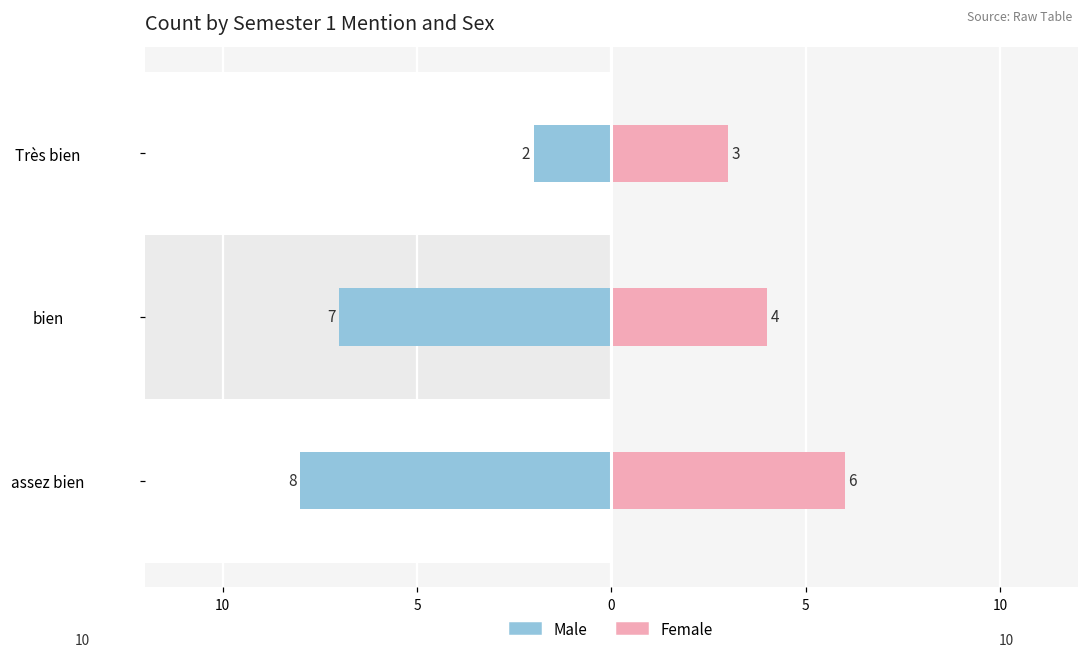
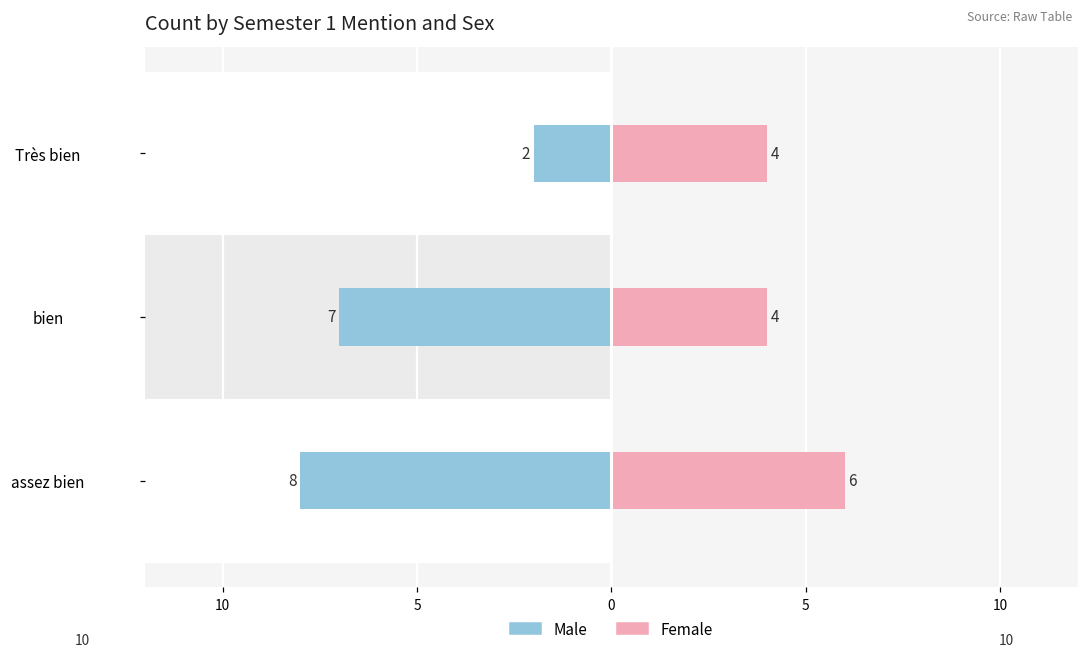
Female, Très bien: 3 -> 4
